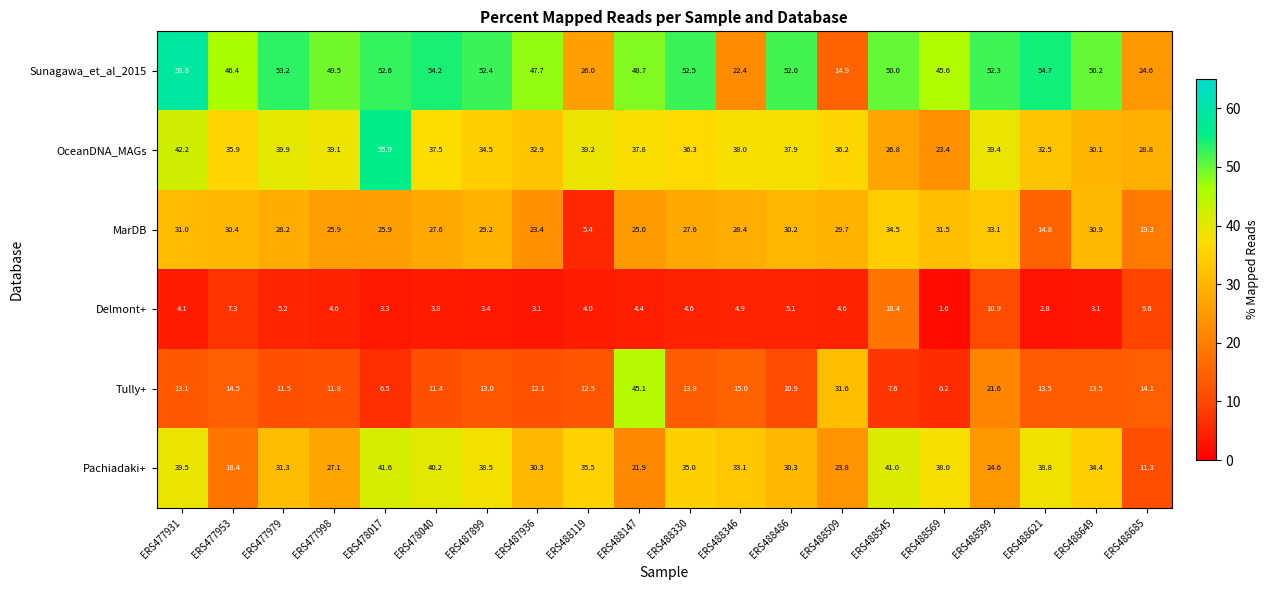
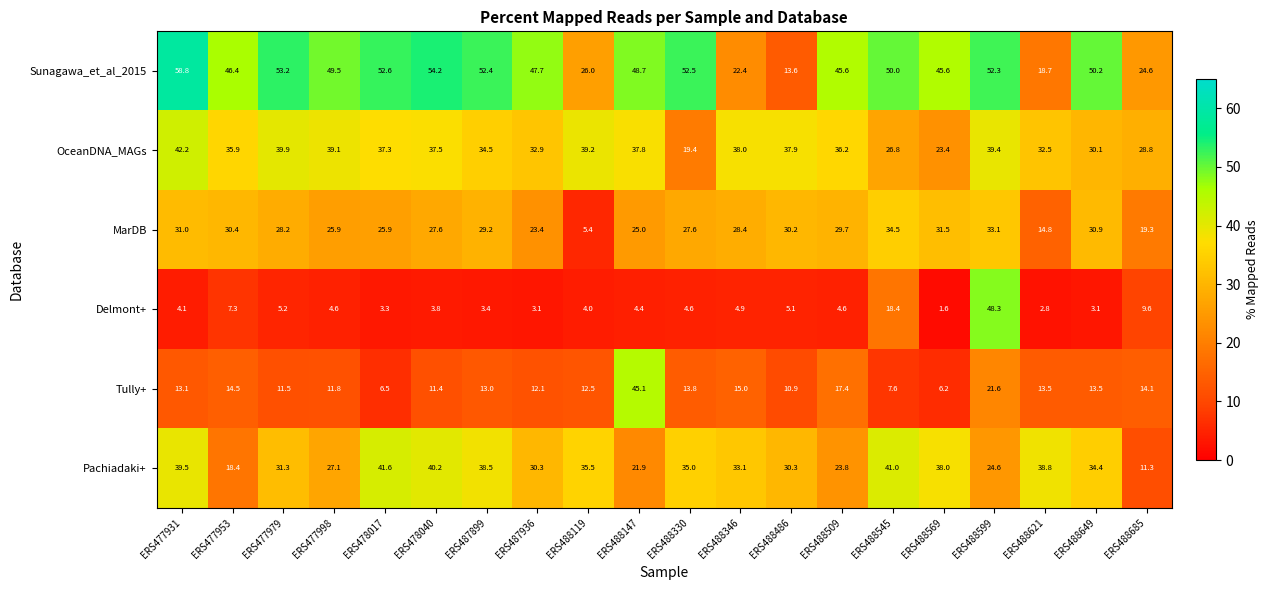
Sunagawa_et_al_2015, ERS488486: 52.0 -> 13.6
Sunagawa_et_al_2015, ERS488509: 14.9 -> 45.6
Sunagawa_et_al_2015, ERS488621: 54.7 -> 18.7
OceanDNA_MAGs, ERS478017: 55.9 -> 37.3
OceanDNA_MAGs, ERS488330: 36.3 -> 19.4
Delmont+, ERS488599: 10.9 -> 48.3
Tully+, ERS488509: 31.6 -> 17.4
